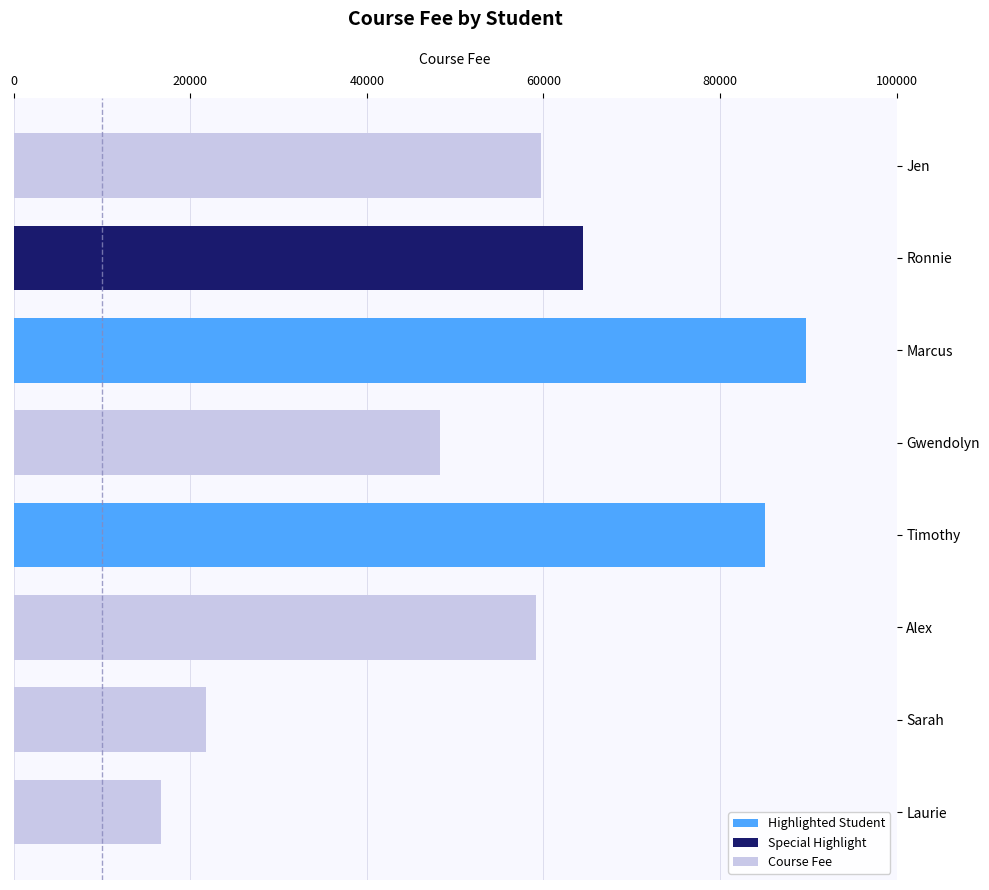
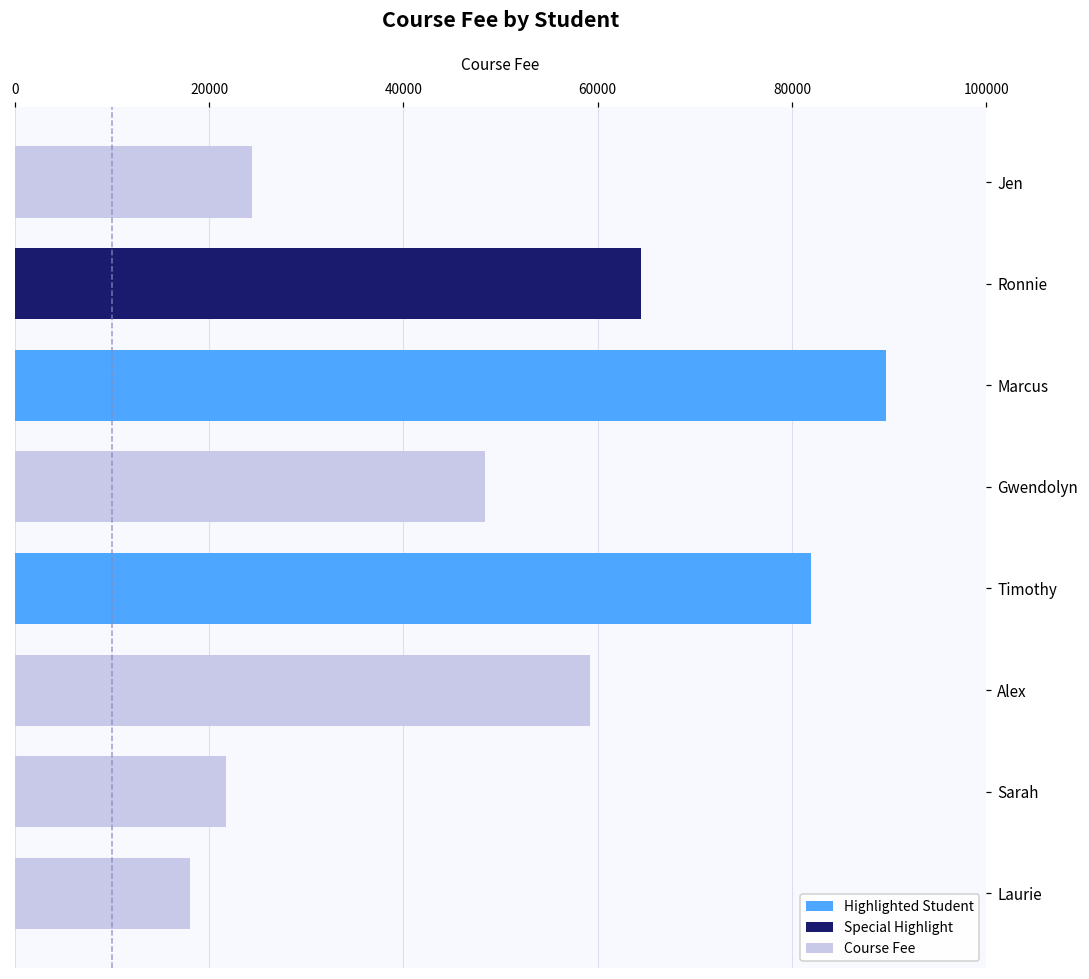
Jen: 60000 -> 24000
Timothy: 85000 -> 82000
Laurie: 17000 -> 18000
